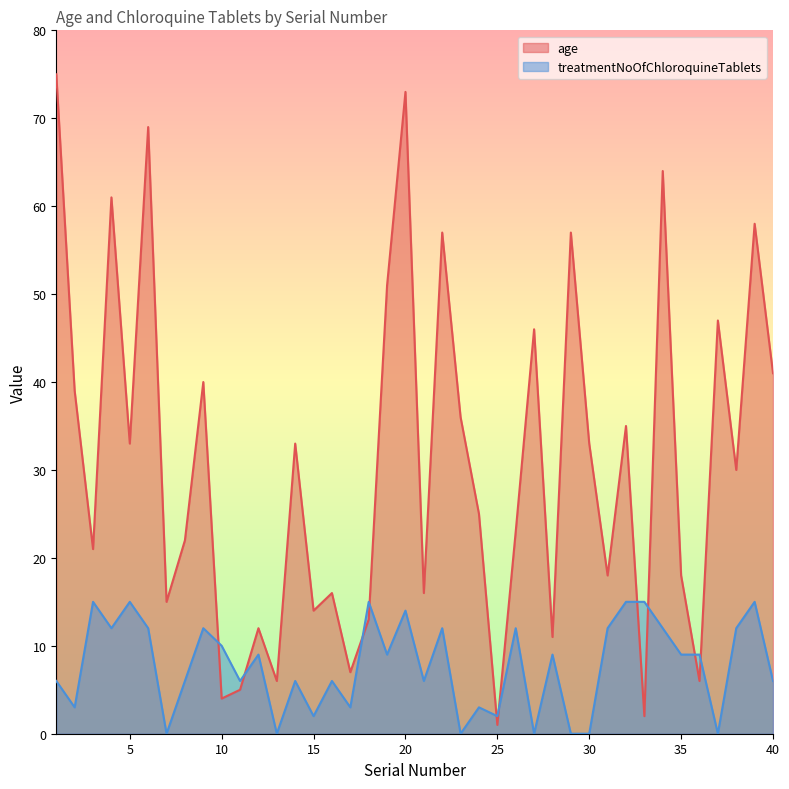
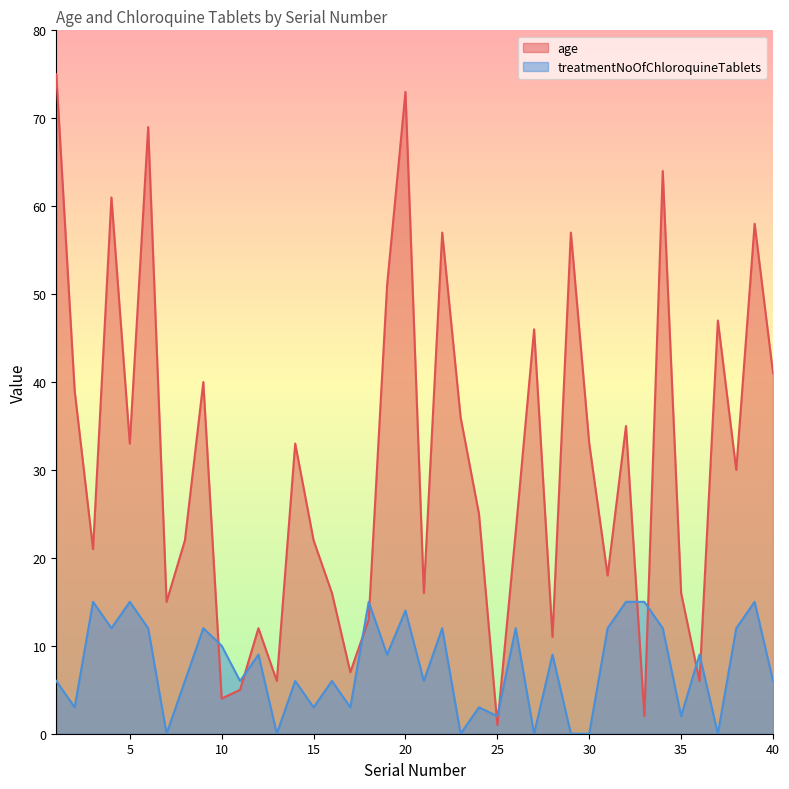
age, 15: 14 -> 22
treatmentNoOfChloroquineTablets, 15: 2 -> 3
age, 35: 18 -> 16
treatmentNoOfChloroquineTablets, 35: 9 -> 2
